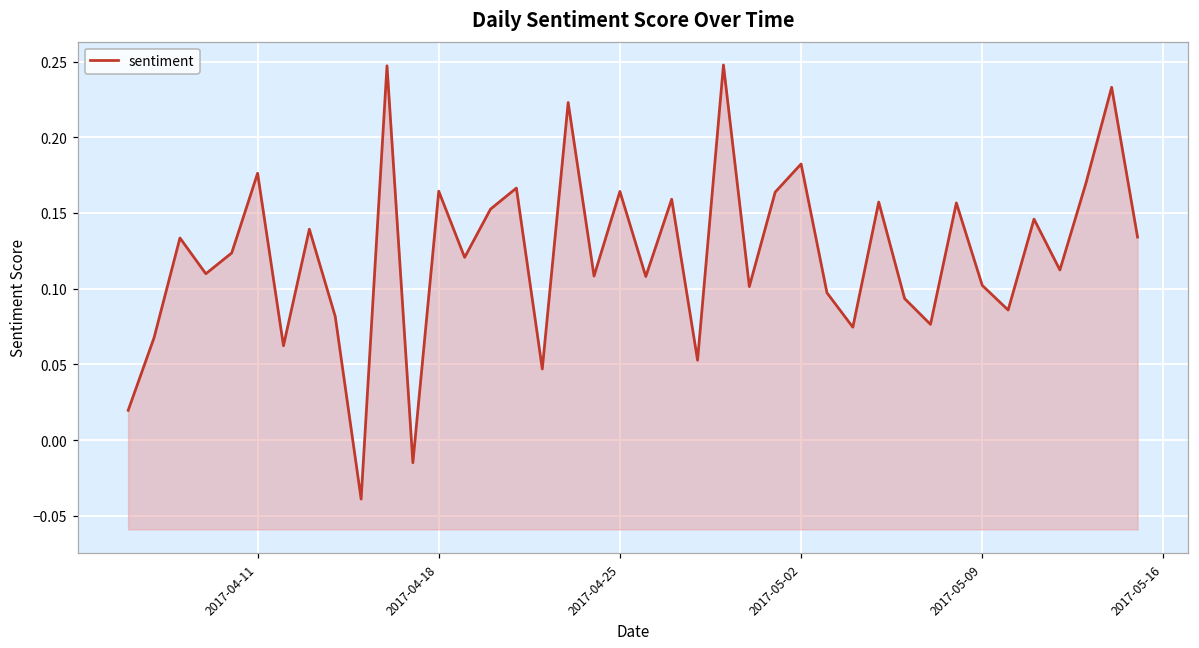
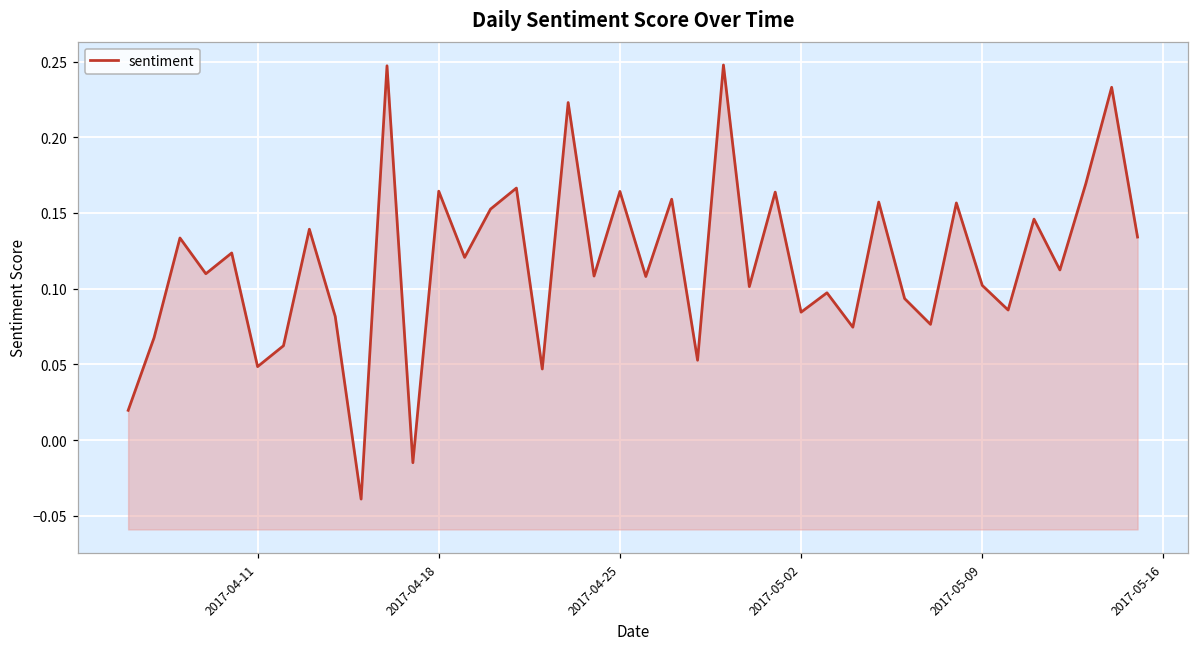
2017-04-11: 0.176 -> 0.049
2017-05-02: 0.182 -> 0.084
